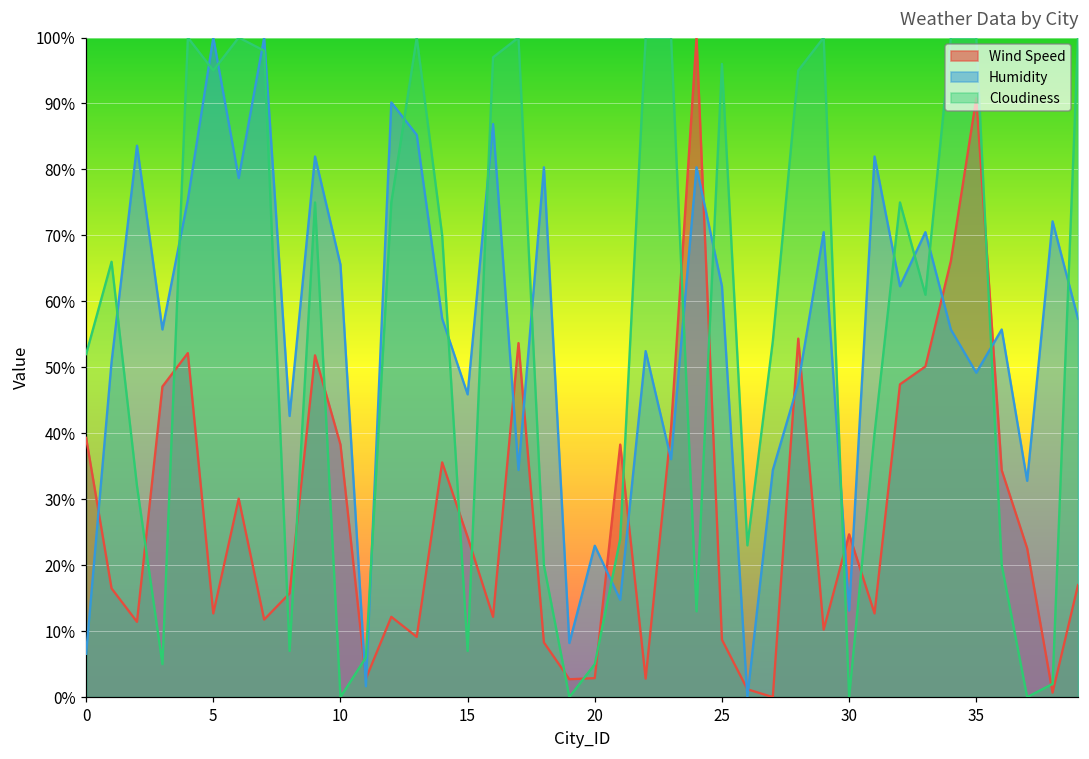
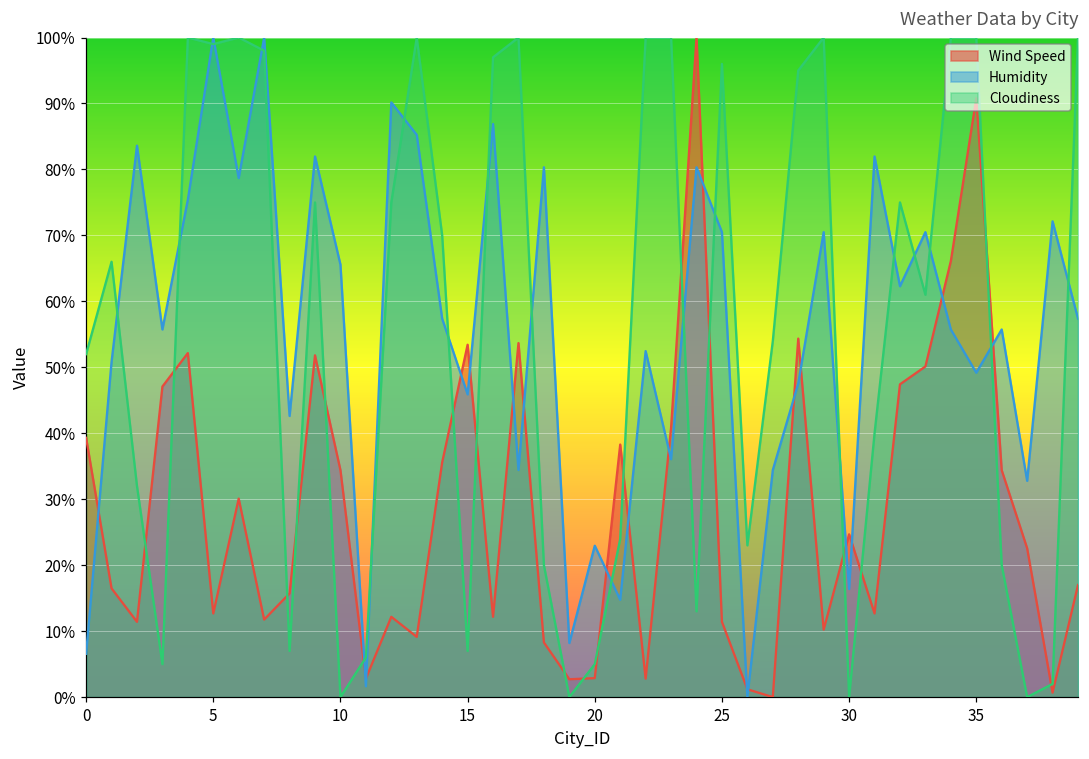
Cloudiness, 5: 95% -> 99%
Wind Speed, 10: 38% -> 34%
Wind Speed, 15: 24% -> 53%
Wind Speed, 25: 9% -> 11%
Humidity, 25: 62% -> 70%
Humidity, 30: 13% -> 16%
